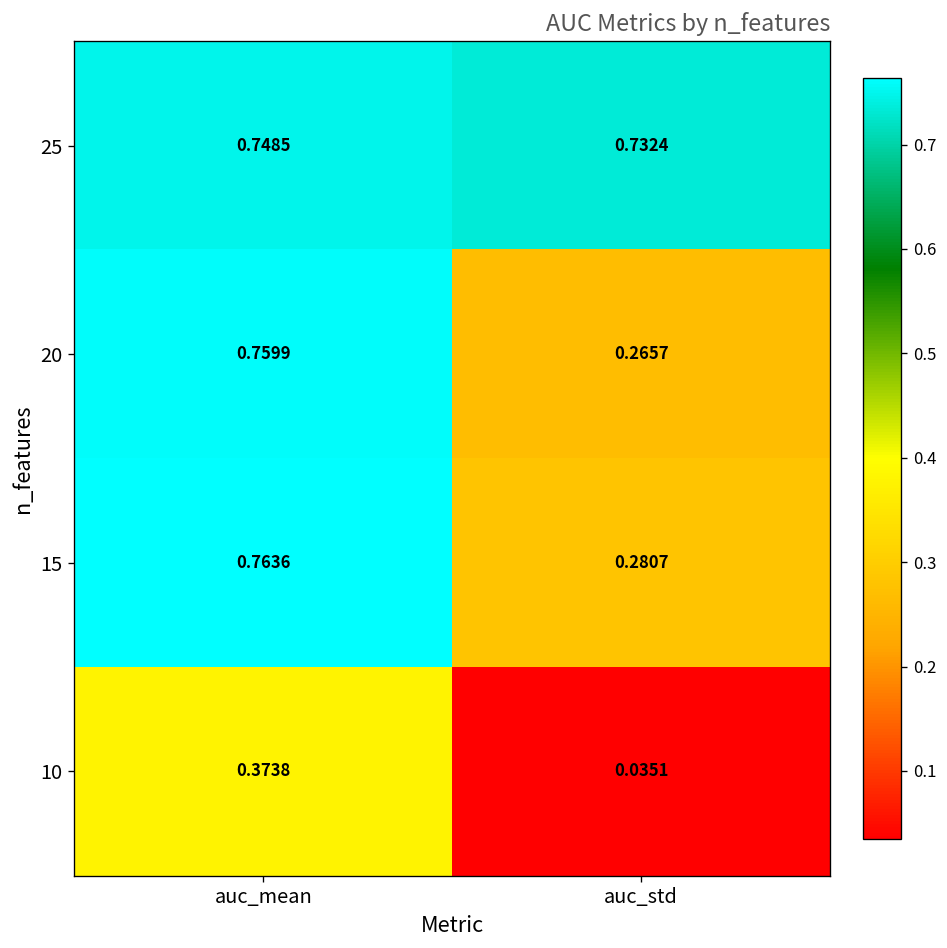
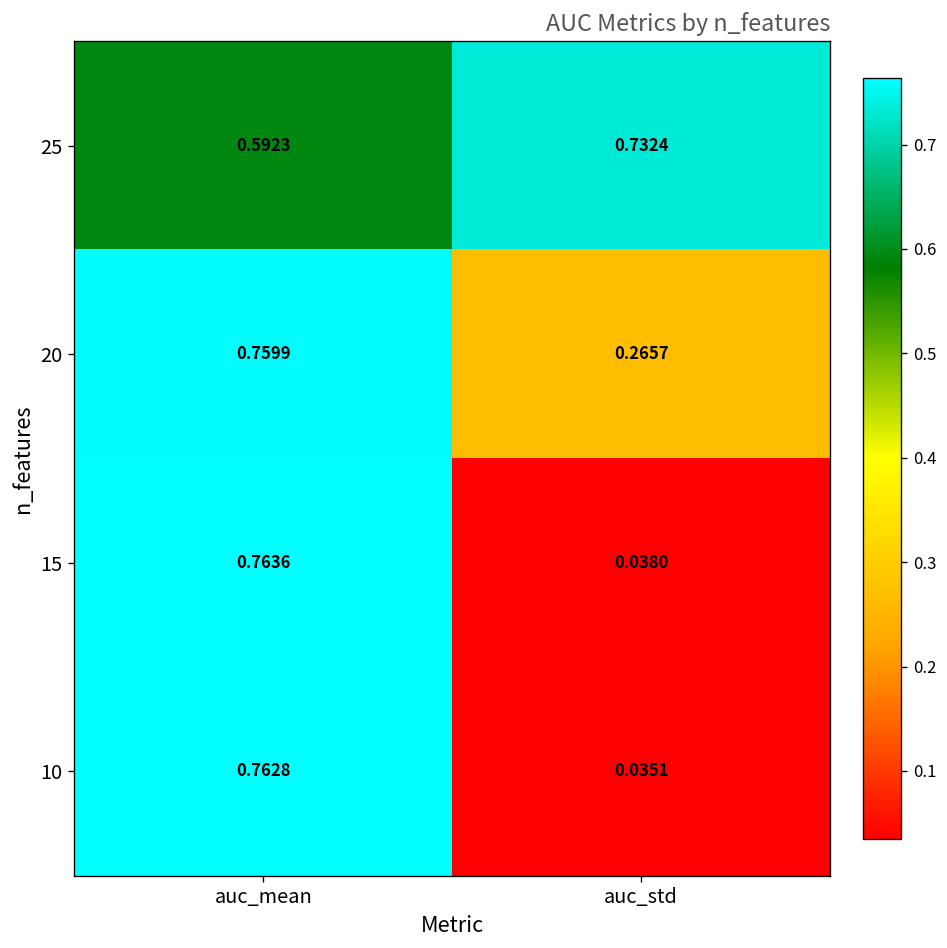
25, auc_mean: 0.7485 -> 0.5923
15, auc_std: 0.2807 -> 0.0380
10, auc_mean: 0.3738 -> 0.7628
